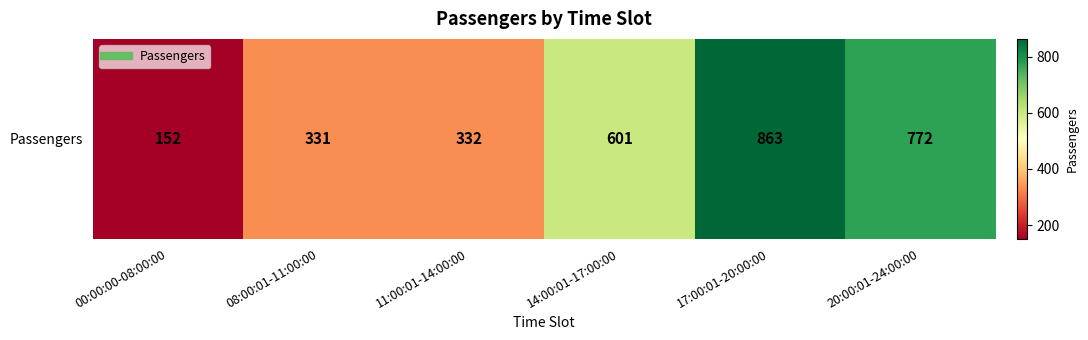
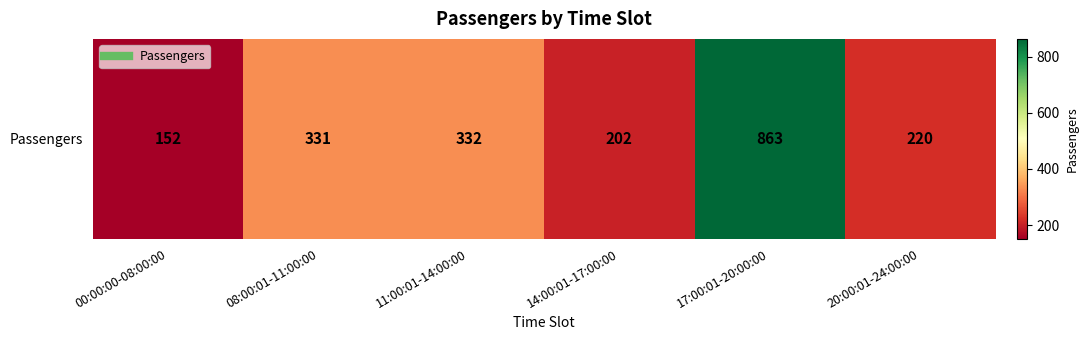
Passengers, 14:00:01-17:00:00: 601 -> 202
Passengers, 20:00:01-24:00:00: 772 -> 220
